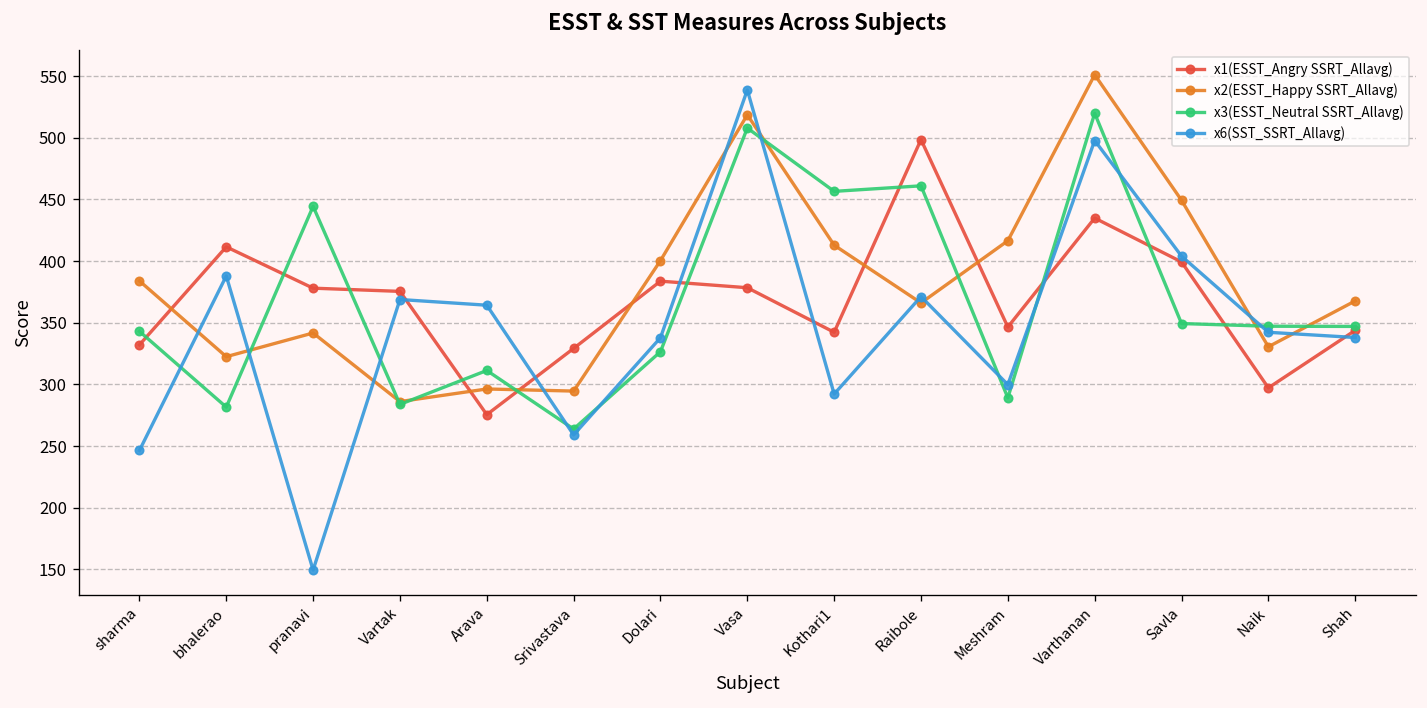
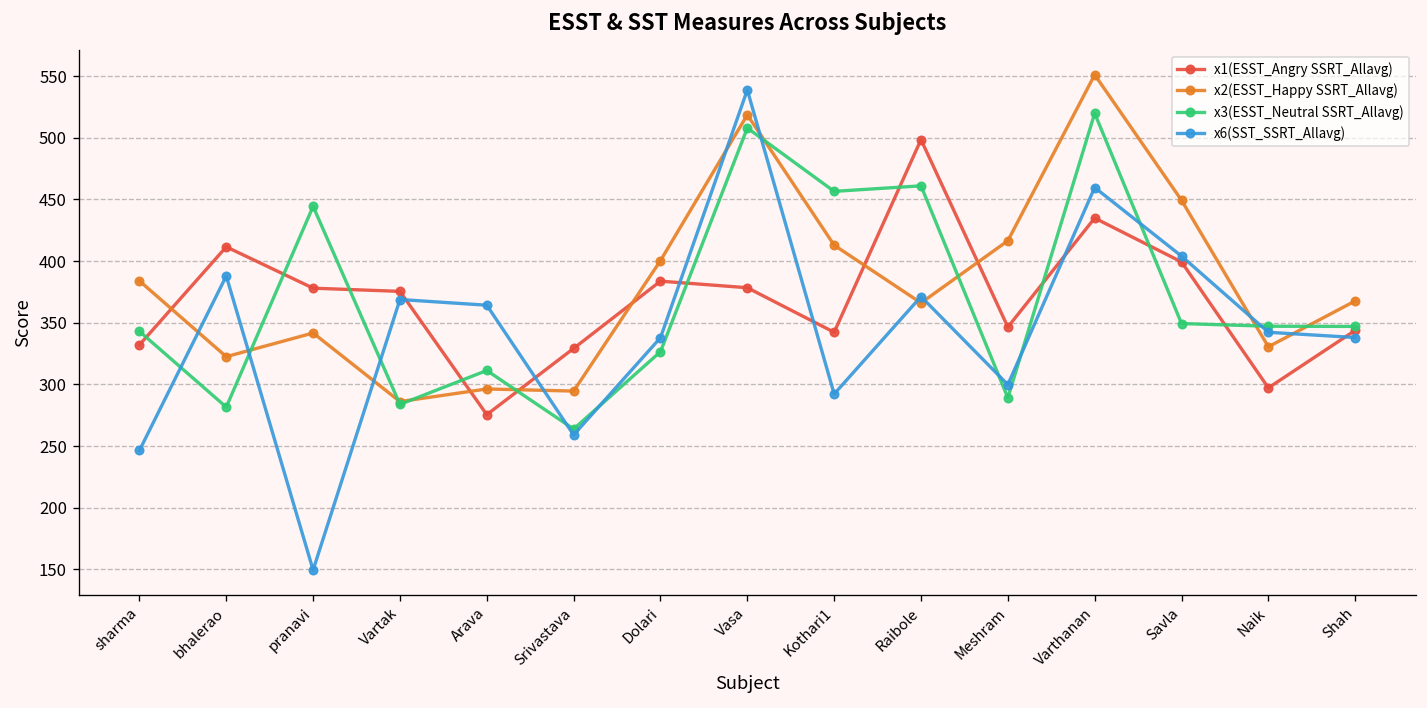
x6(SST_SSRT_Allavg), Varthanan: 498 -> 460
